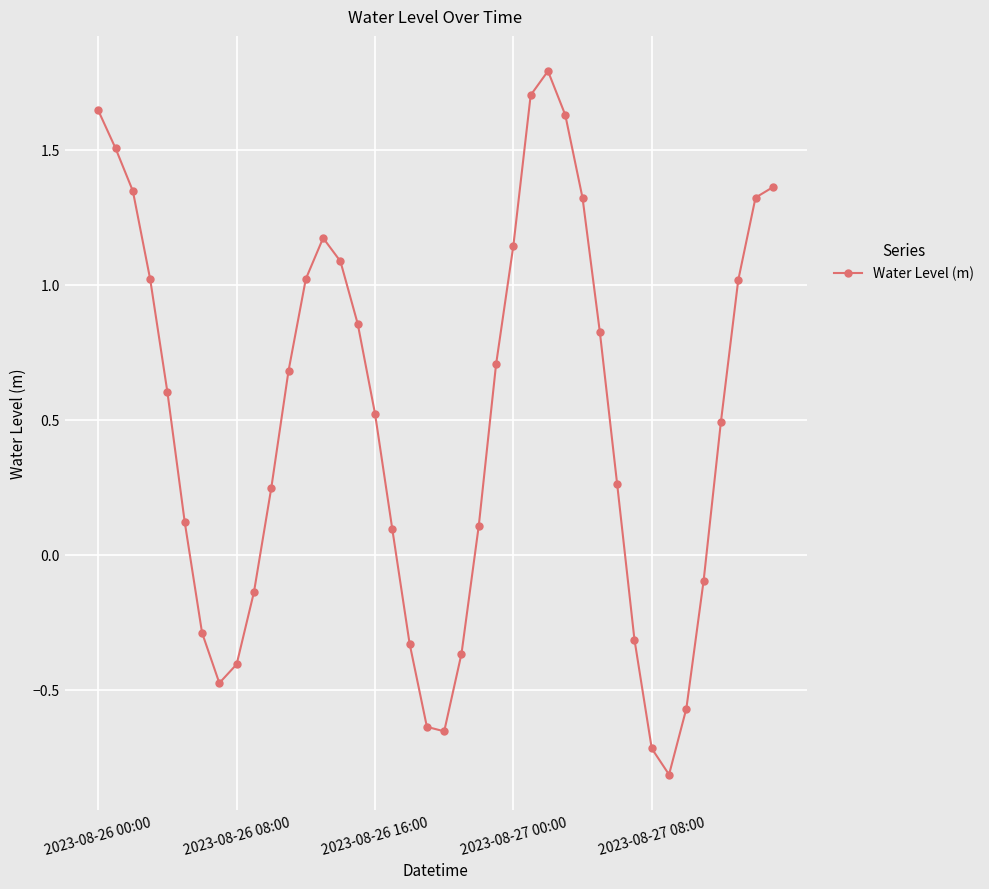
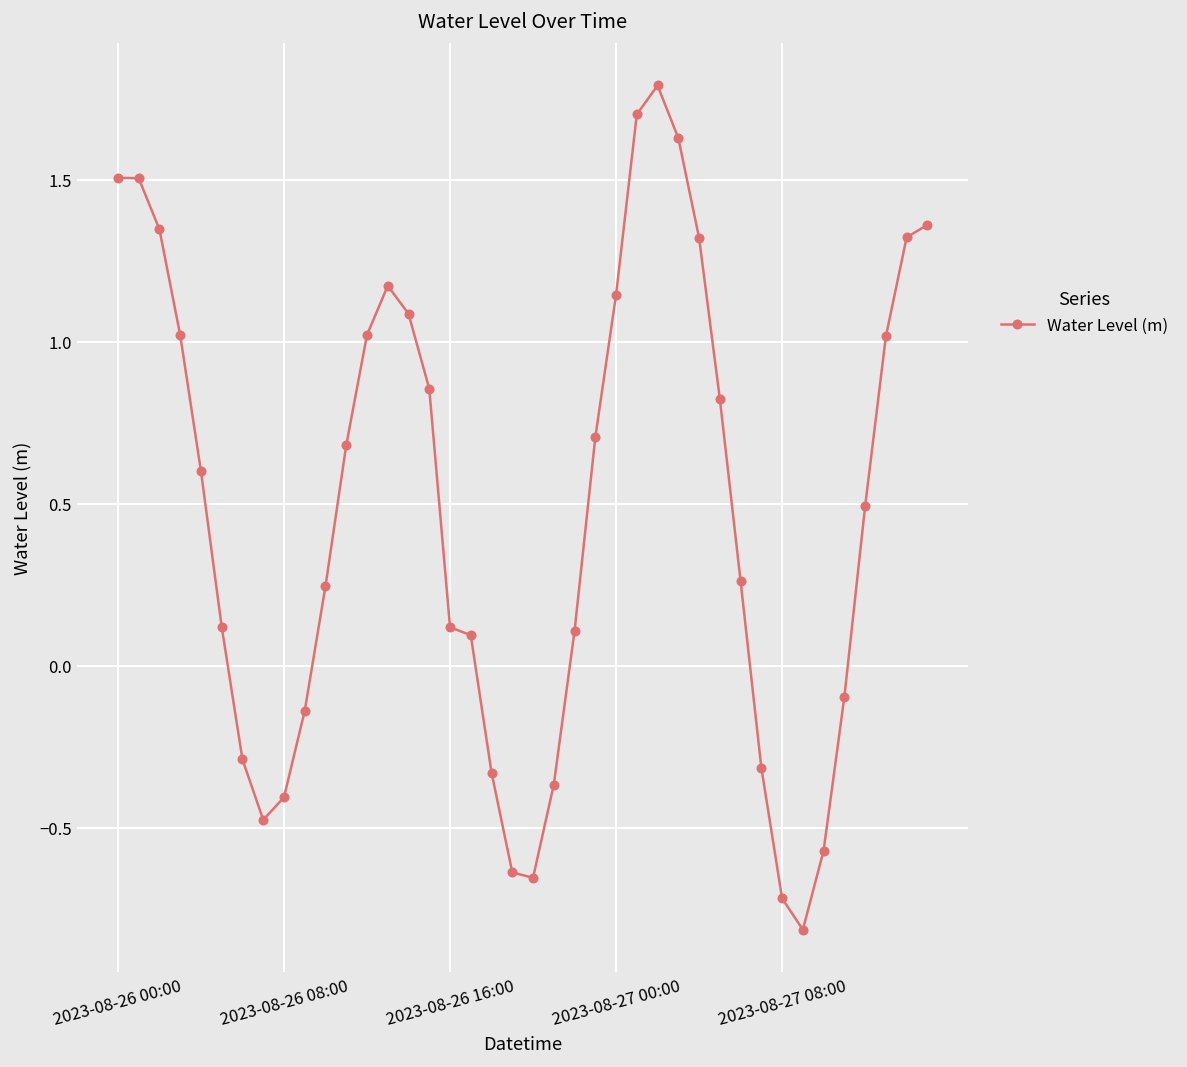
2023-08-26 00:00: 1.65 -> 1.51
2023-08-26 16:00: 0.52 -> 0.12
